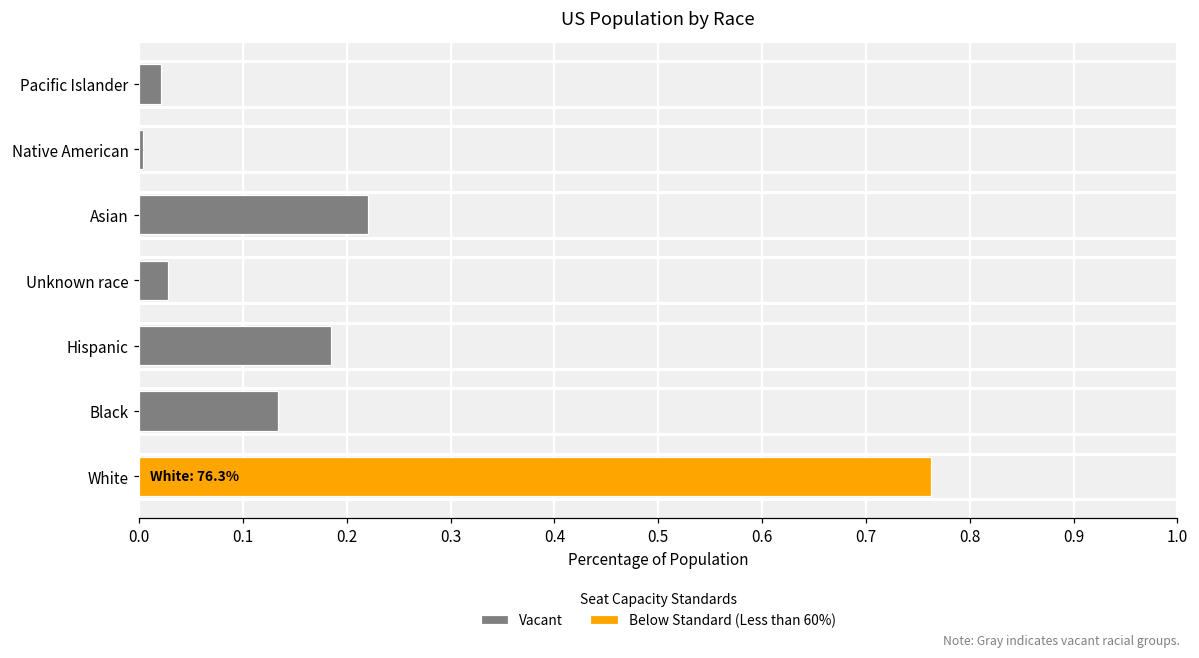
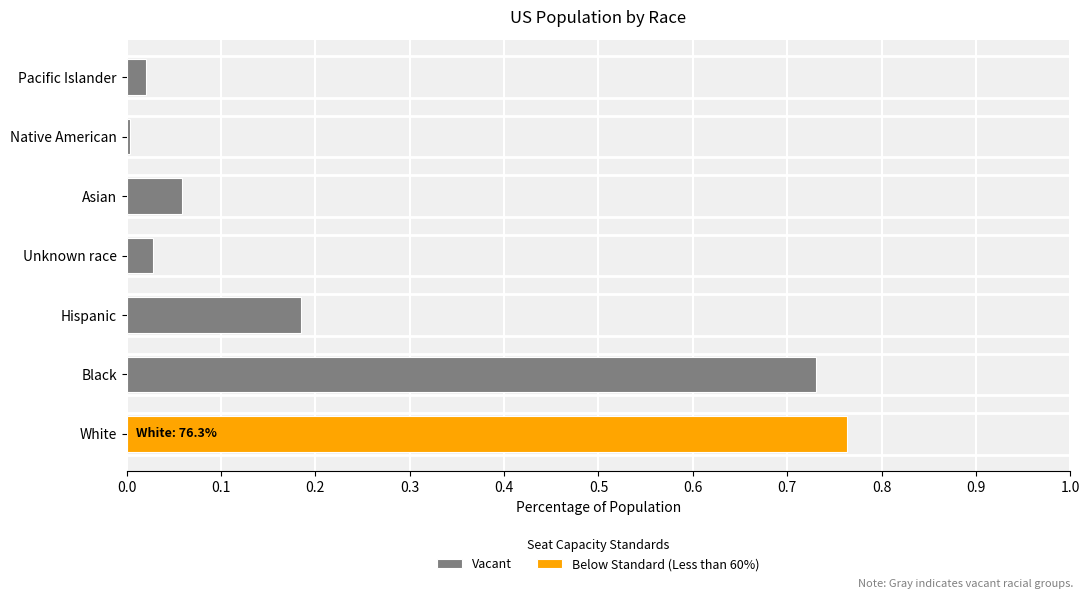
Vacant, Asian: 0.22 -> 0.06
Vacant, Black: 0.13 -> 0.73
